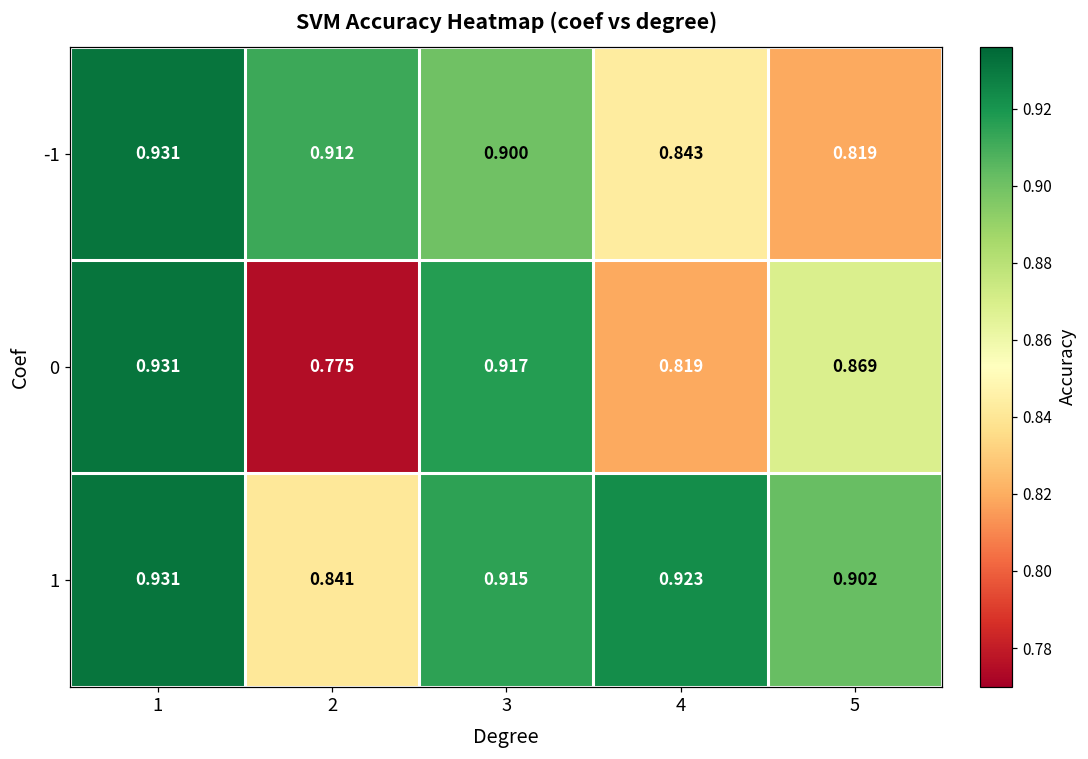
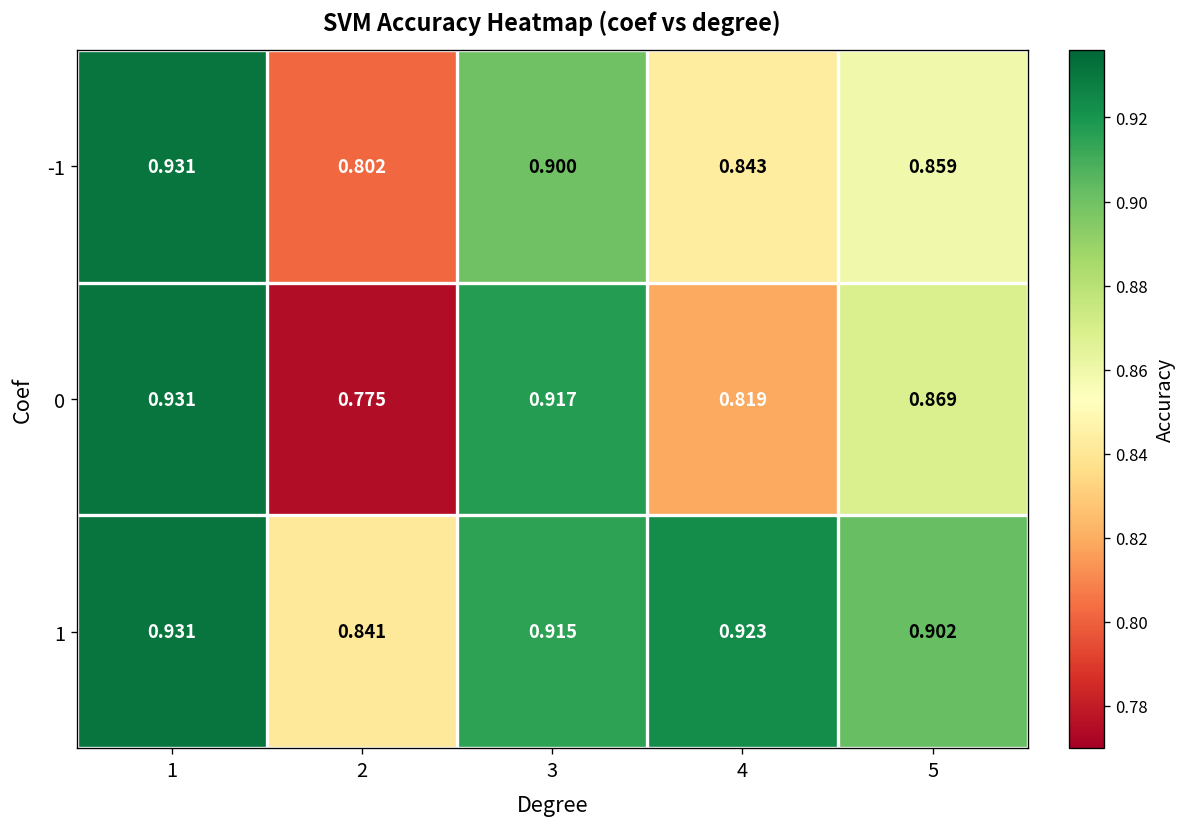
-1, 2: 0.912 -> 0.802
-1, 5: 0.819 -> 0.859
